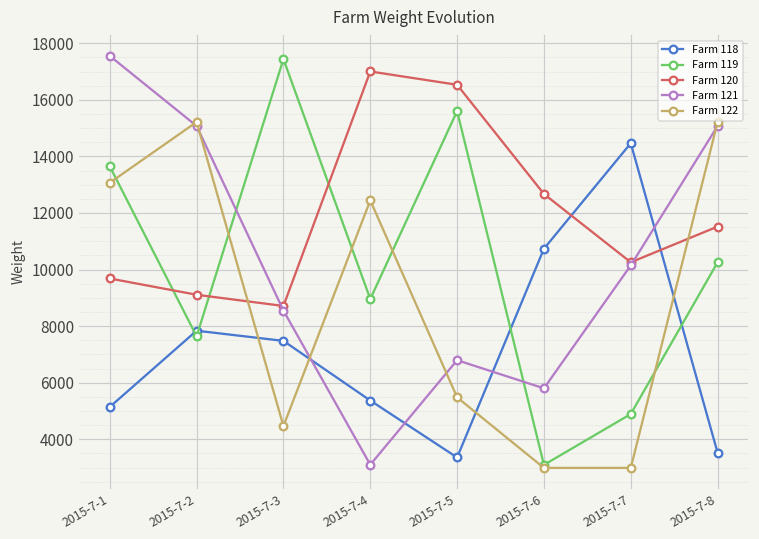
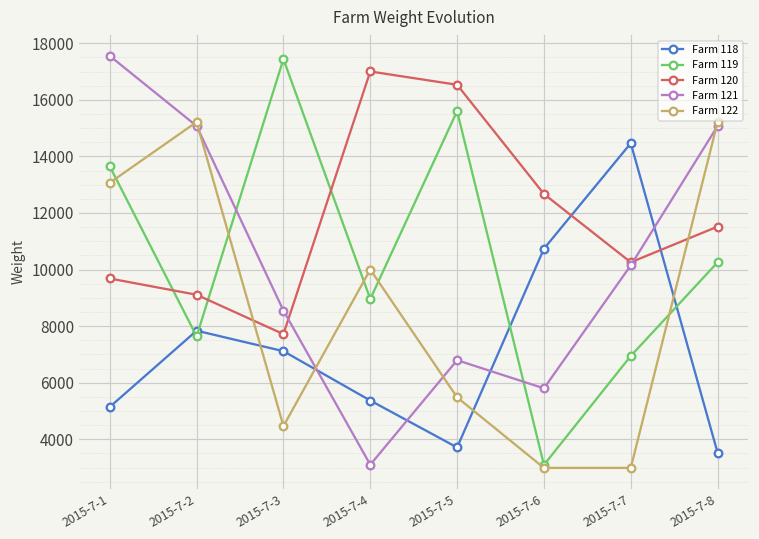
Farm 118, 2015-7-3: 7500 -> 7100
Farm 120, 2015-7-3: 8700 -> 7700
Farm 122, 2015-7-4: 12400 -> 10000
Farm 118, 2015-7-5: 3400 -> 3700
Farm 119, 2015-7-7: 4900 -> 6900
